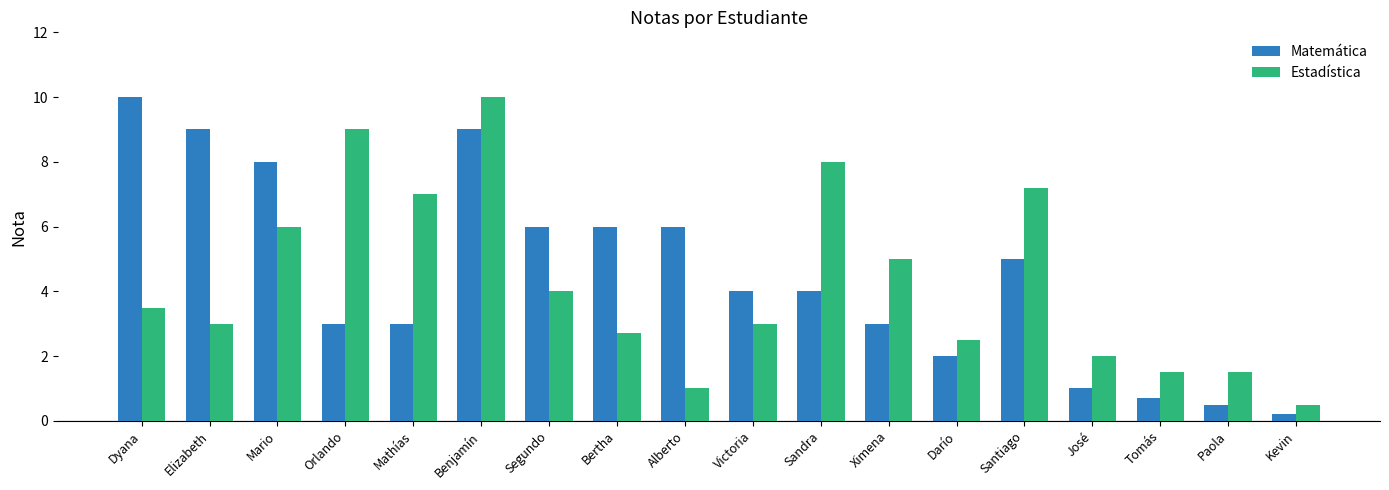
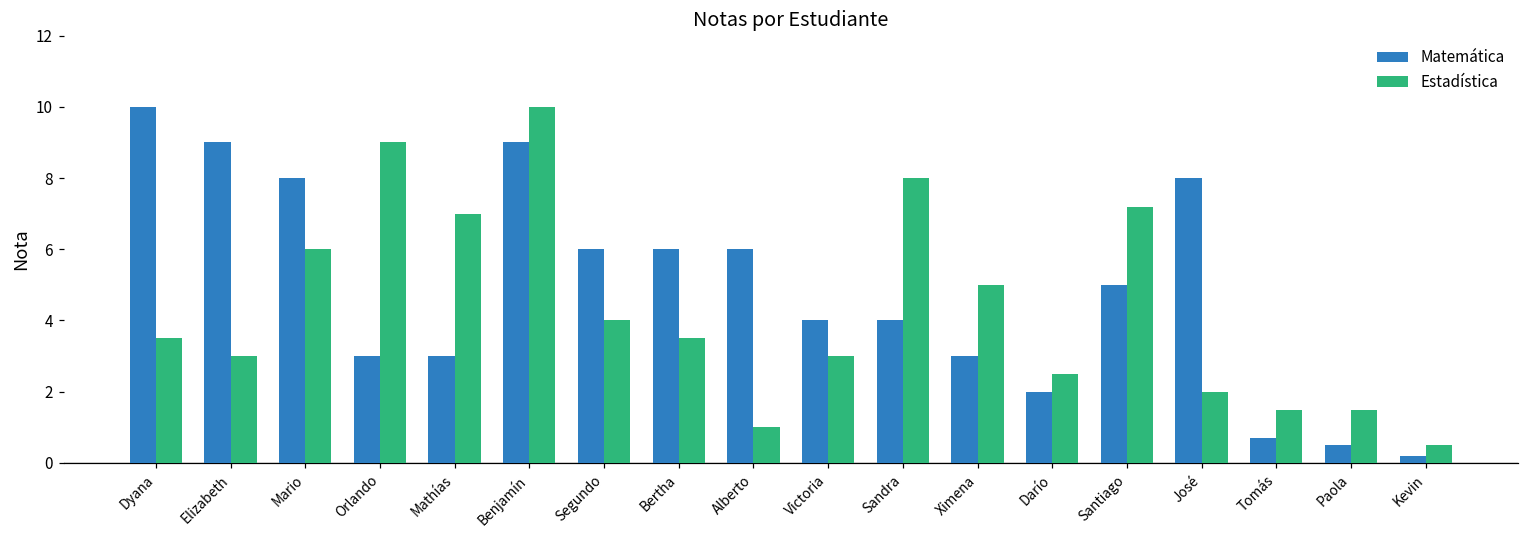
Estadística, Bertha: 2.7 -> 3.5
Matemática, José: 1 -> 8
